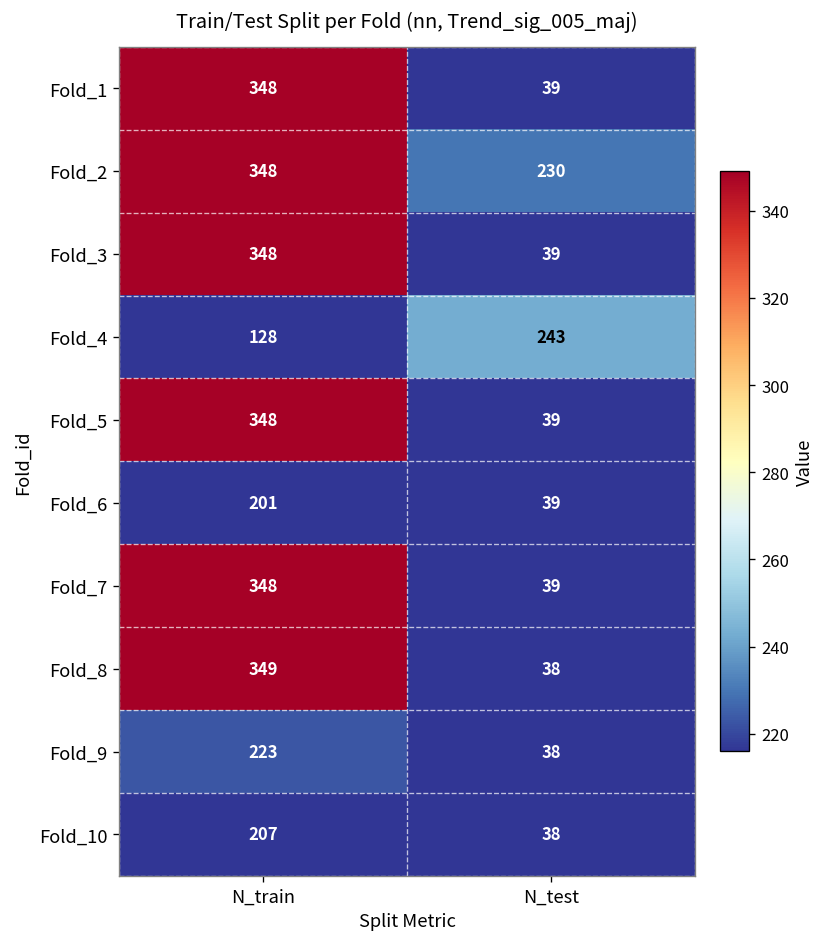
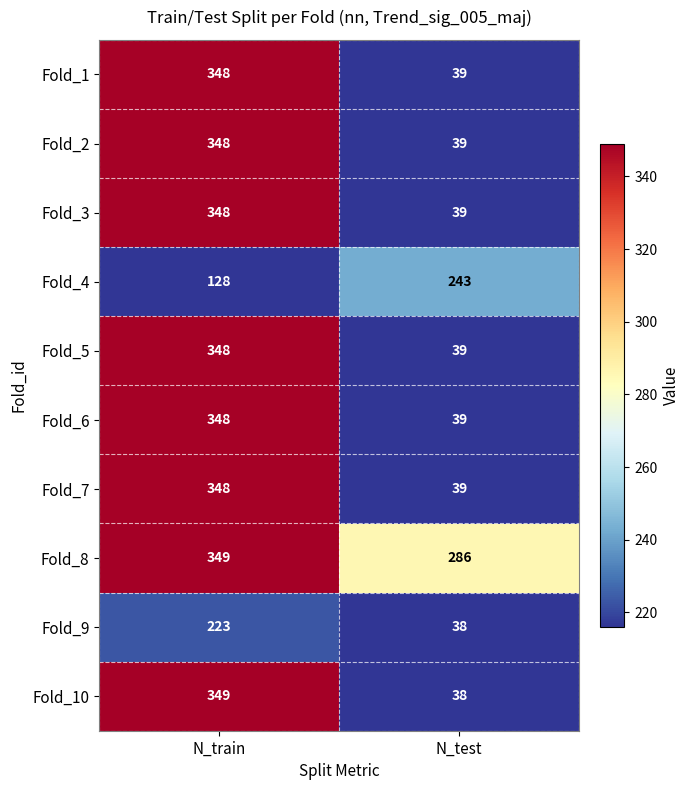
Fold_2, N_test: 230 -> 39
Fold_6, N_train: 201 -> 348
Fold_8, N_test: 38 -> 286
Fold_10, N_train: 207 -> 349
